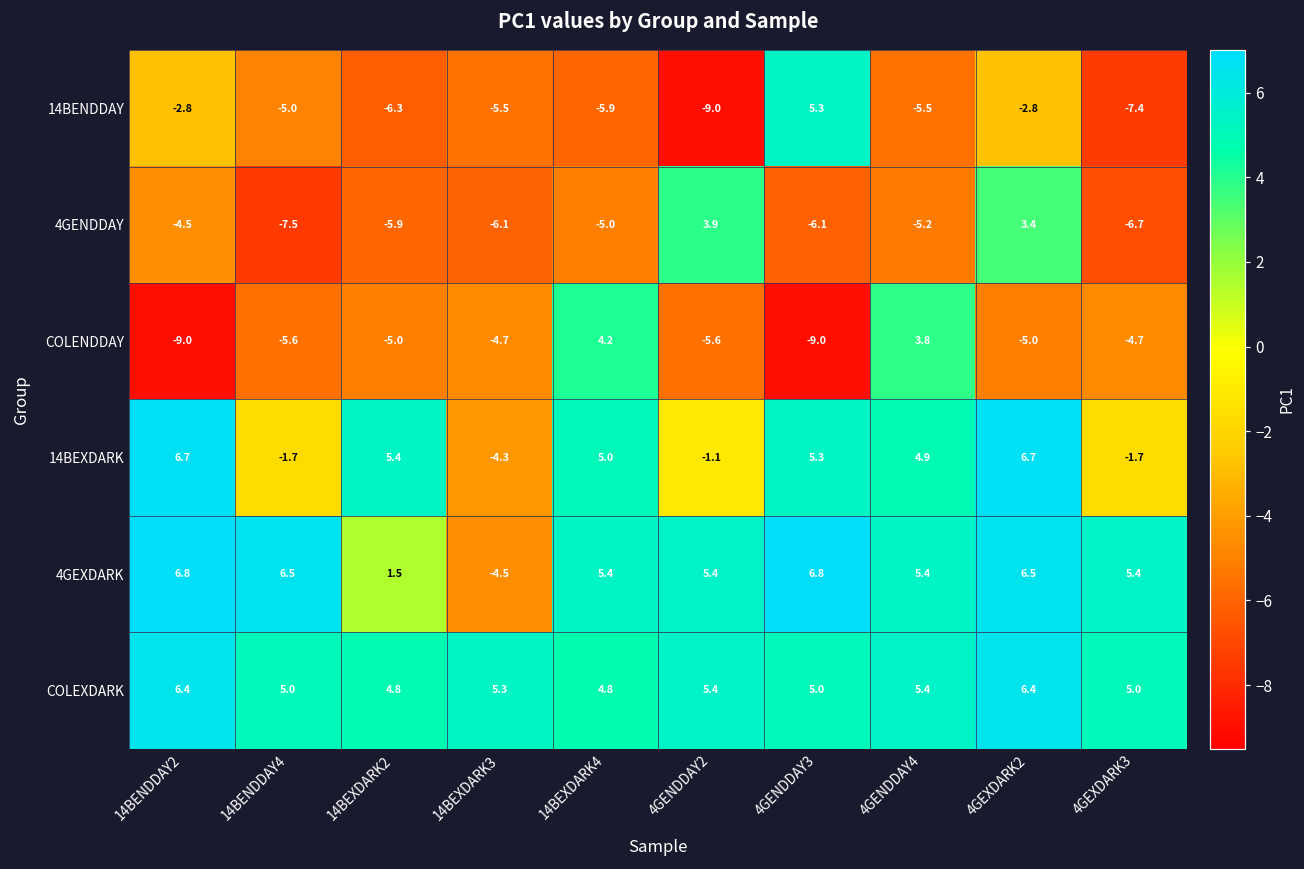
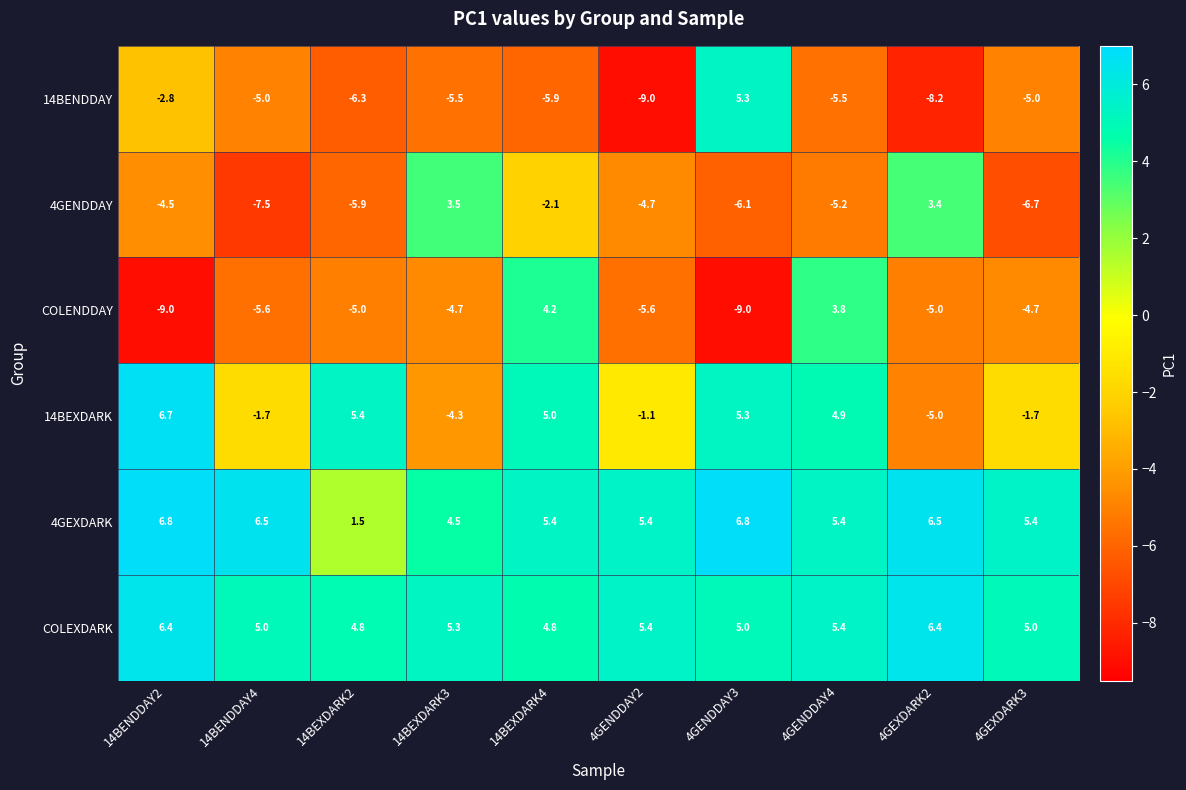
14BENDDAY, 4GEXDARK2: -2.8 -> -8.2
14BENDDAY, 4GEXDARK3: -7.4 -> -5.0
4GENDDAY, 14BEXDARK3: -6.1 -> 3.5
4GENDDAY, 14BEXDARK4: -5.0 -> -2.1
4GENDDAY, 4GENDDAY2: 3.9 -> -4.7
14BEXDARK, 4GEXDARK2: 6.7 -> -5.0
4GEXDARK, 14BEXDARK3: -4.5 -> 4.5
